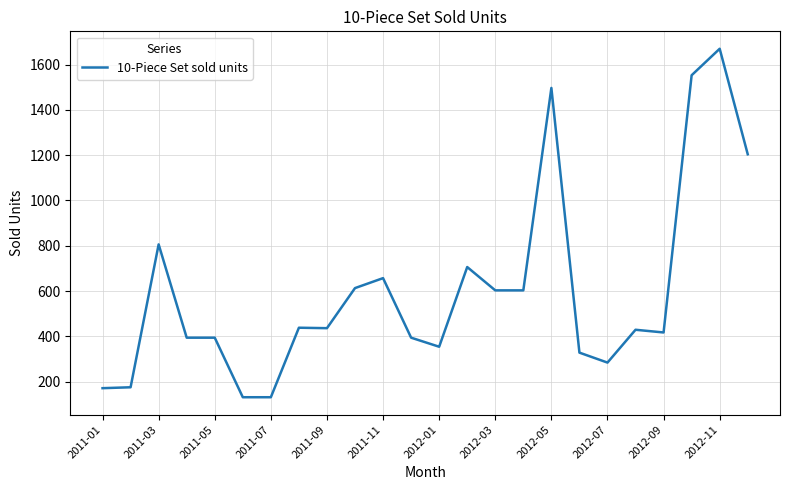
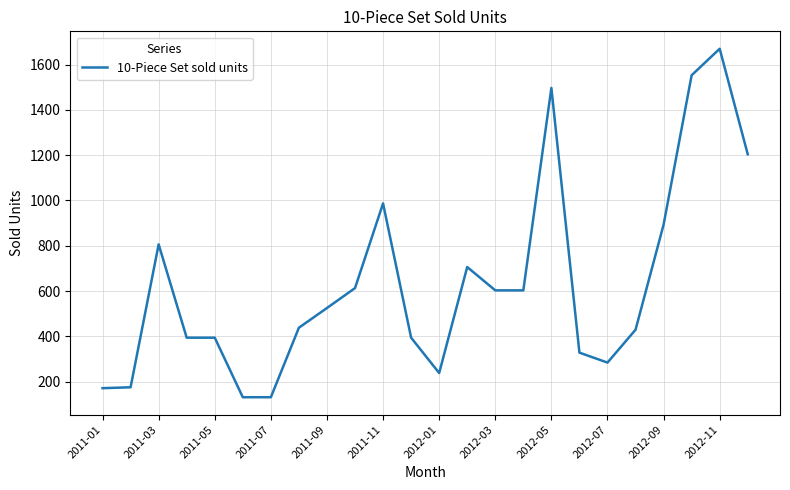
2011-09: 440 -> 530
2011-11: 660 -> 990
2012-01: 350 -> 240
2012-09: 420 -> 890
